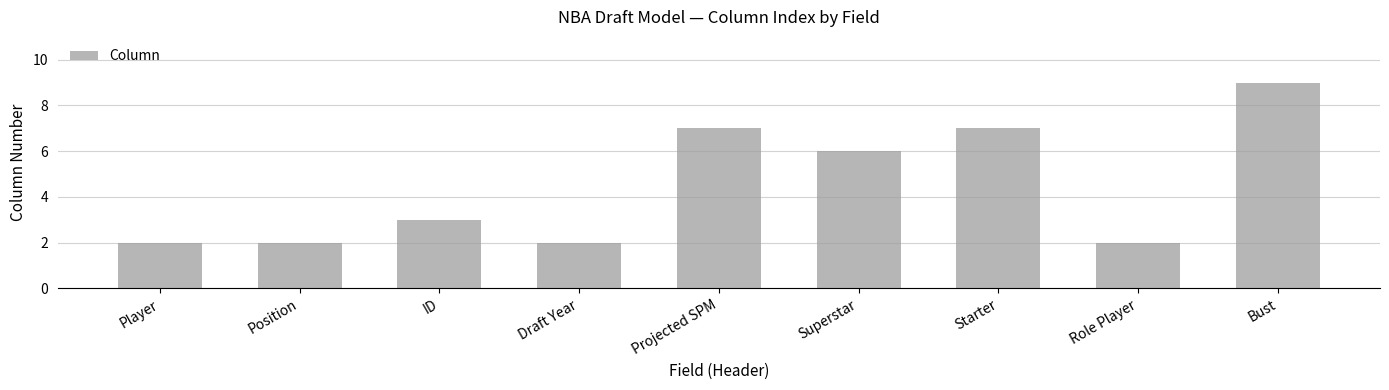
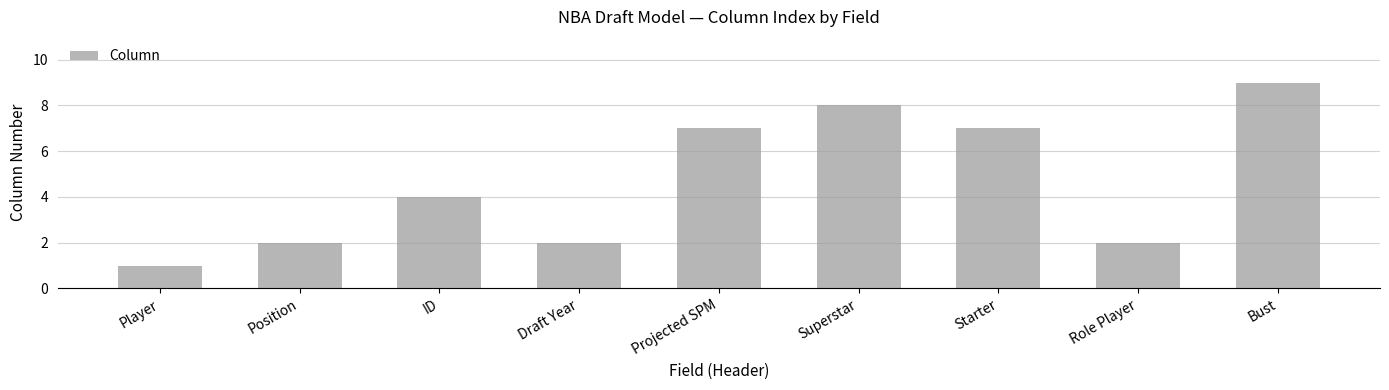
Player: 2 -> 1
ID: 3 -> 4
Superstar: 6 -> 8
